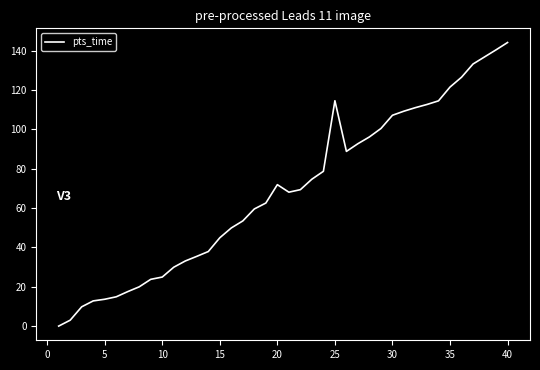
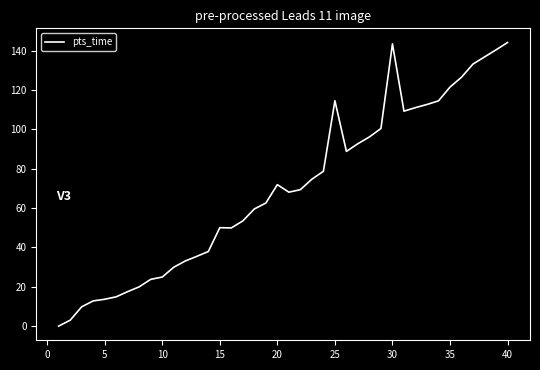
15: 45 -> 50
30: 107 -> 143
